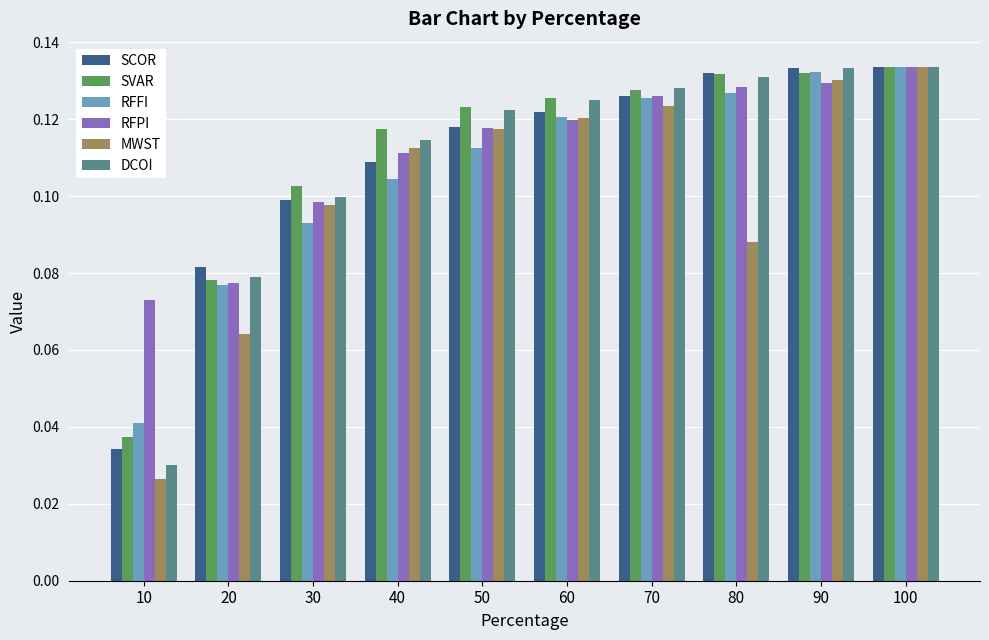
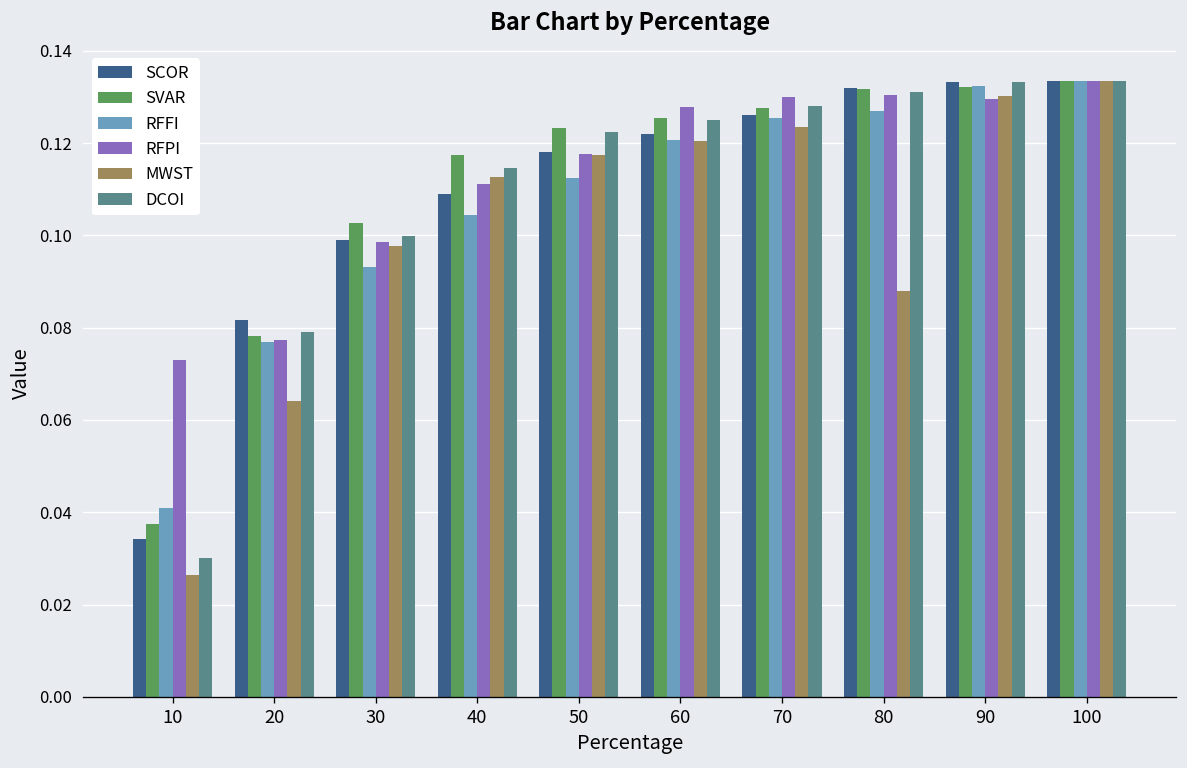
RFPI, 60: 0.120 -> 0.128
RFPI, 70: 0.126 -> 0.130
RFPI, 80: 0.128 -> 0.131
